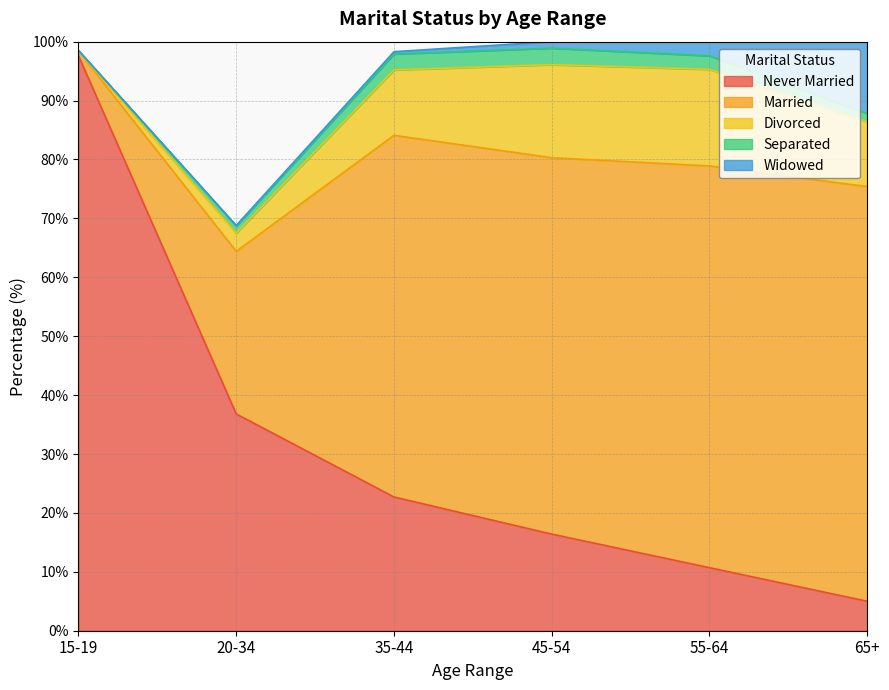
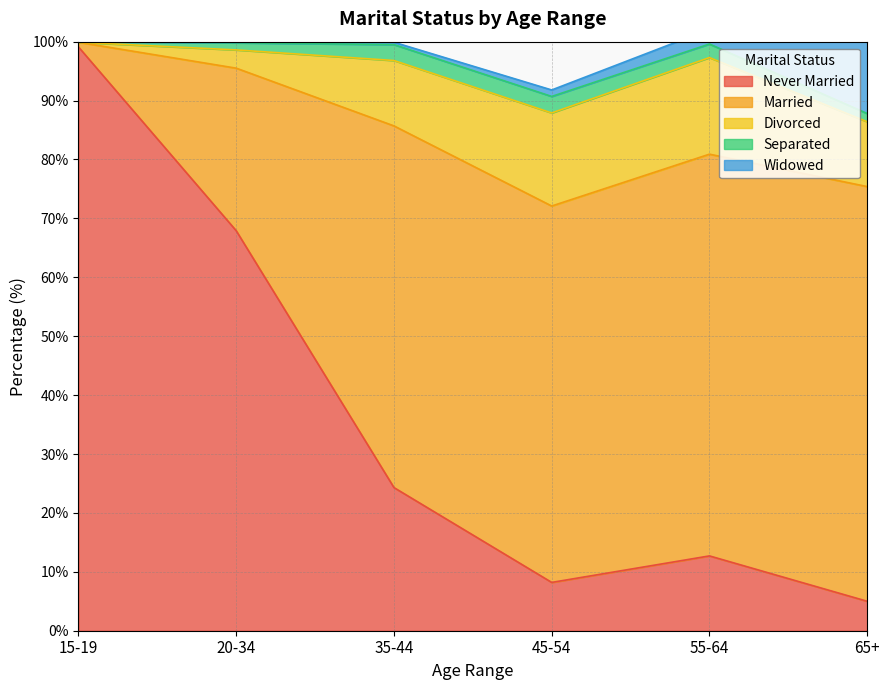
Never Married, 15-19: 98% -> 99%
Never Married, 20-34: 37% -> 68%
Never Married, 35-44: 23% -> 24%
Never Married, 45-54: 16% -> 8%
Never Married, 55-64: 11% -> 13%
